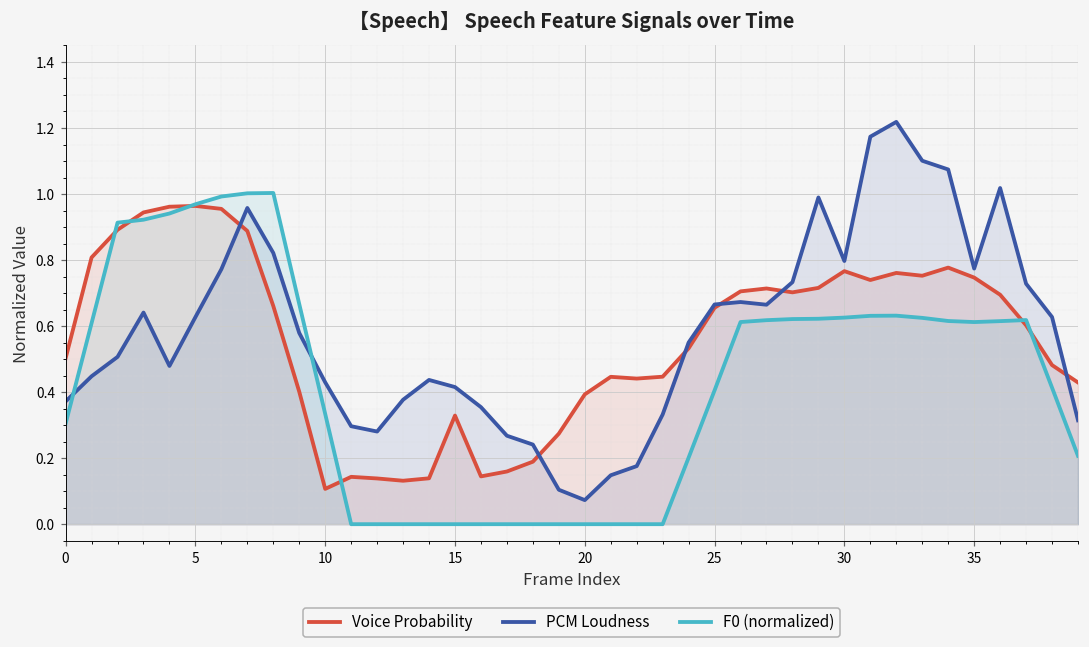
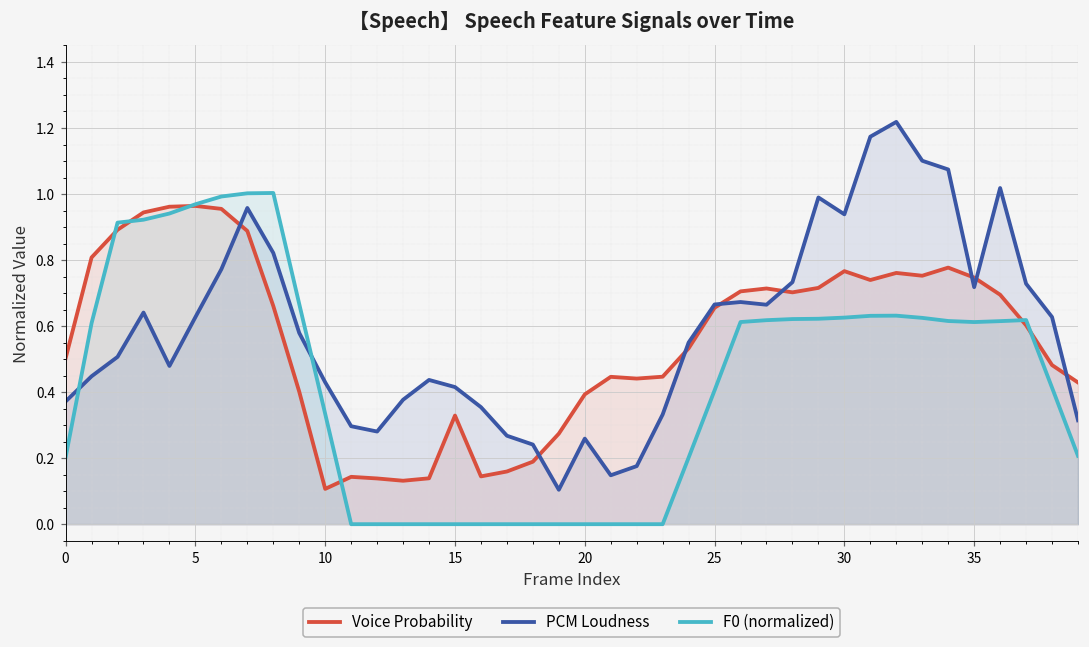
F0 (normalized), 0: 0.30 -> 0.20
PCM Loudness, 20: 0.07 -> 0.26
PCM Loudness, 30: 0.80 -> 0.94
PCM Loudness, 35: 0.77 -> 0.72
